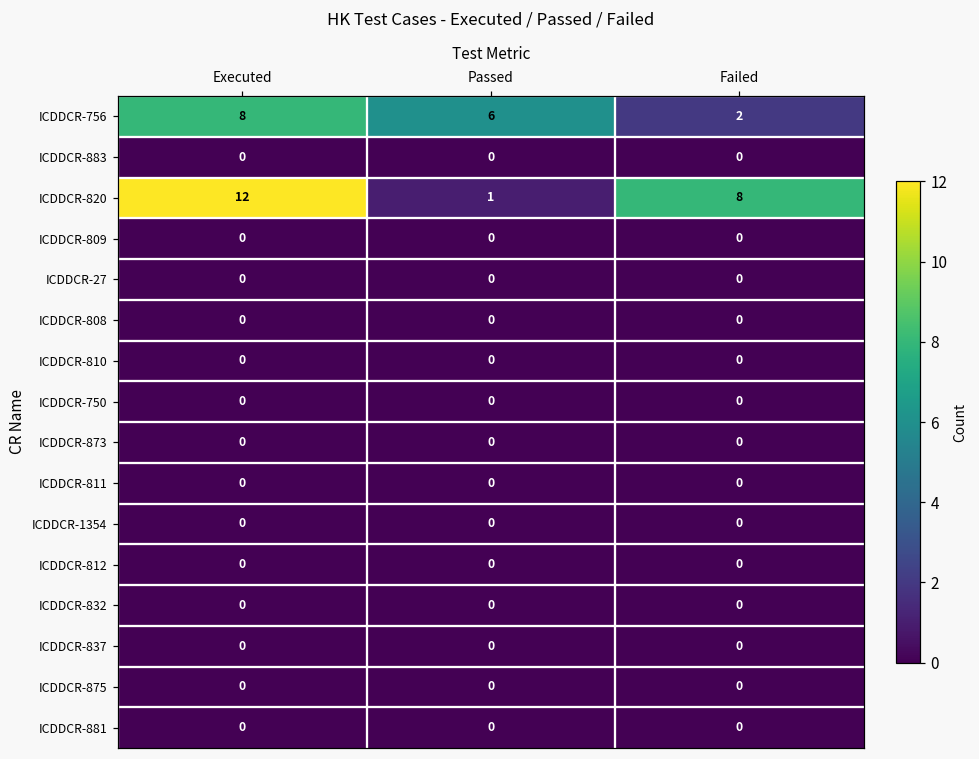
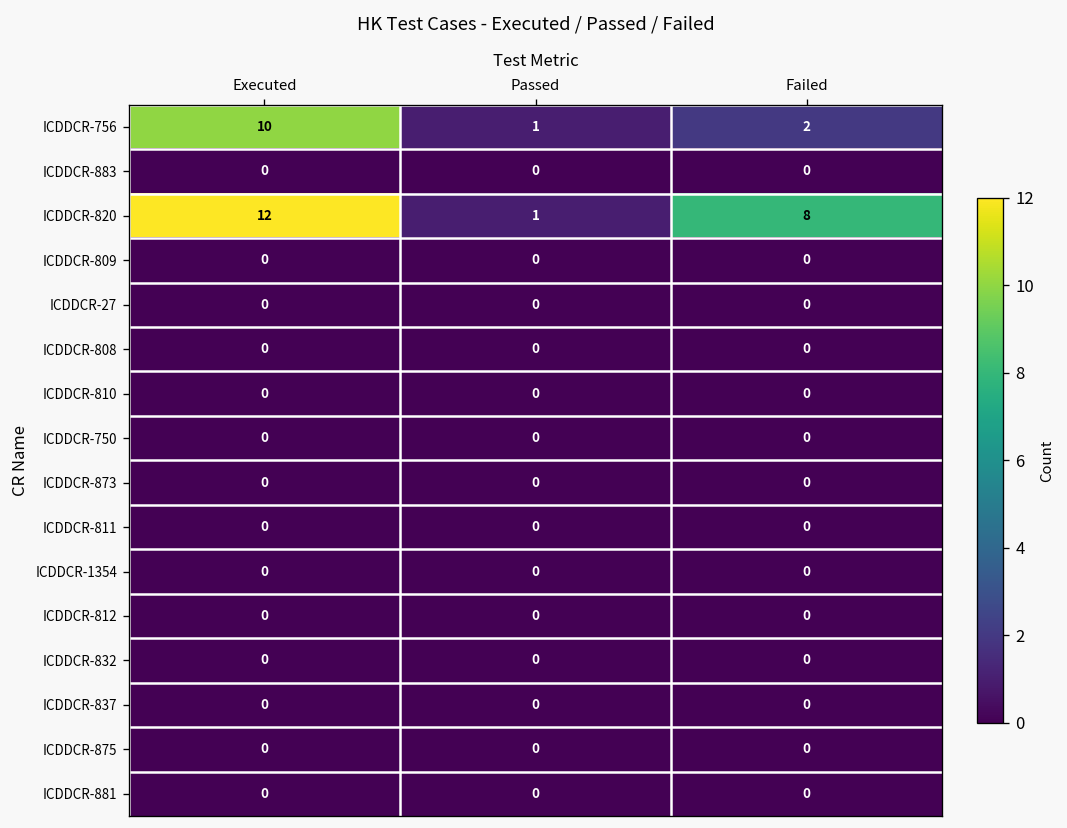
ICDDCR-756, Executed: 8 -> 10
ICDDCR-756, Passed: 6 -> 1
